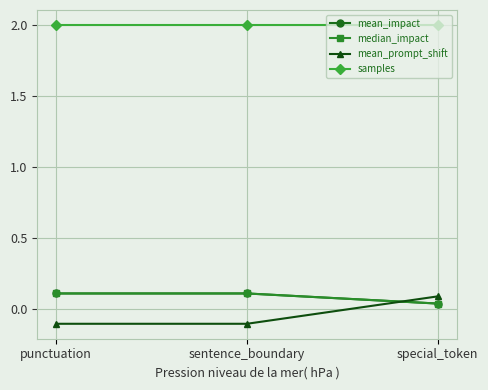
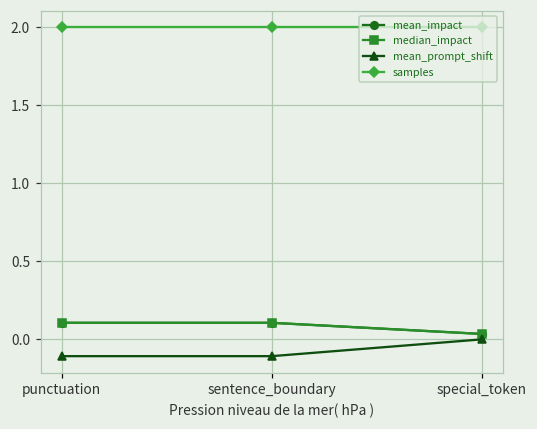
mean_prompt_shift, special_token: 0.09 -> 0.00
